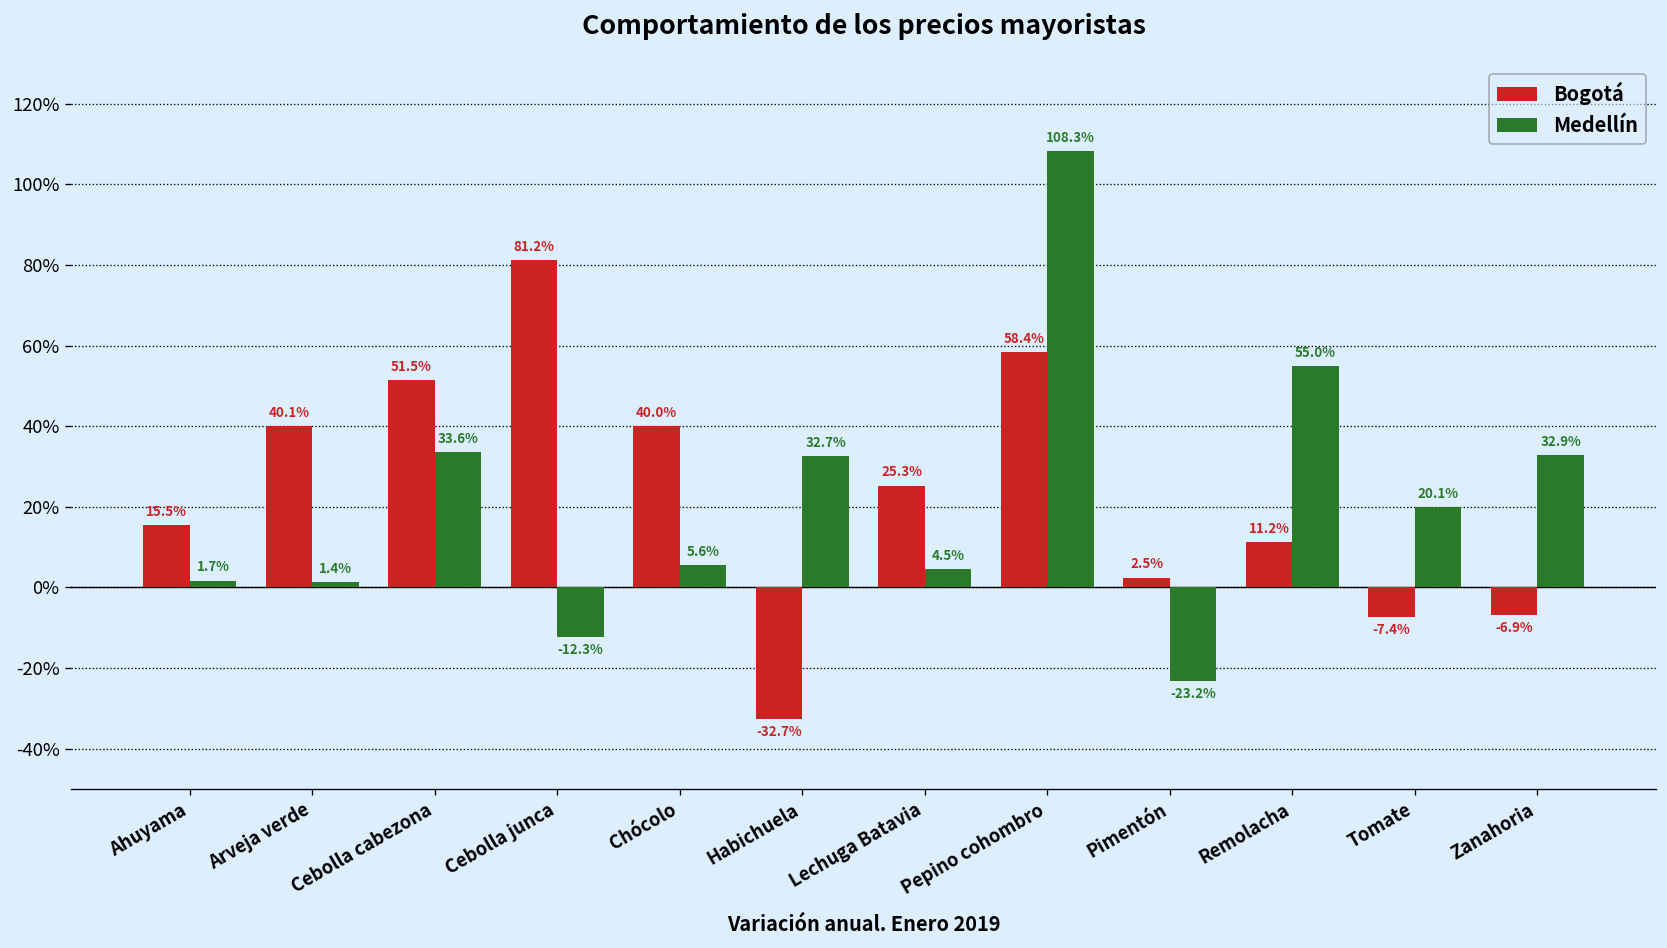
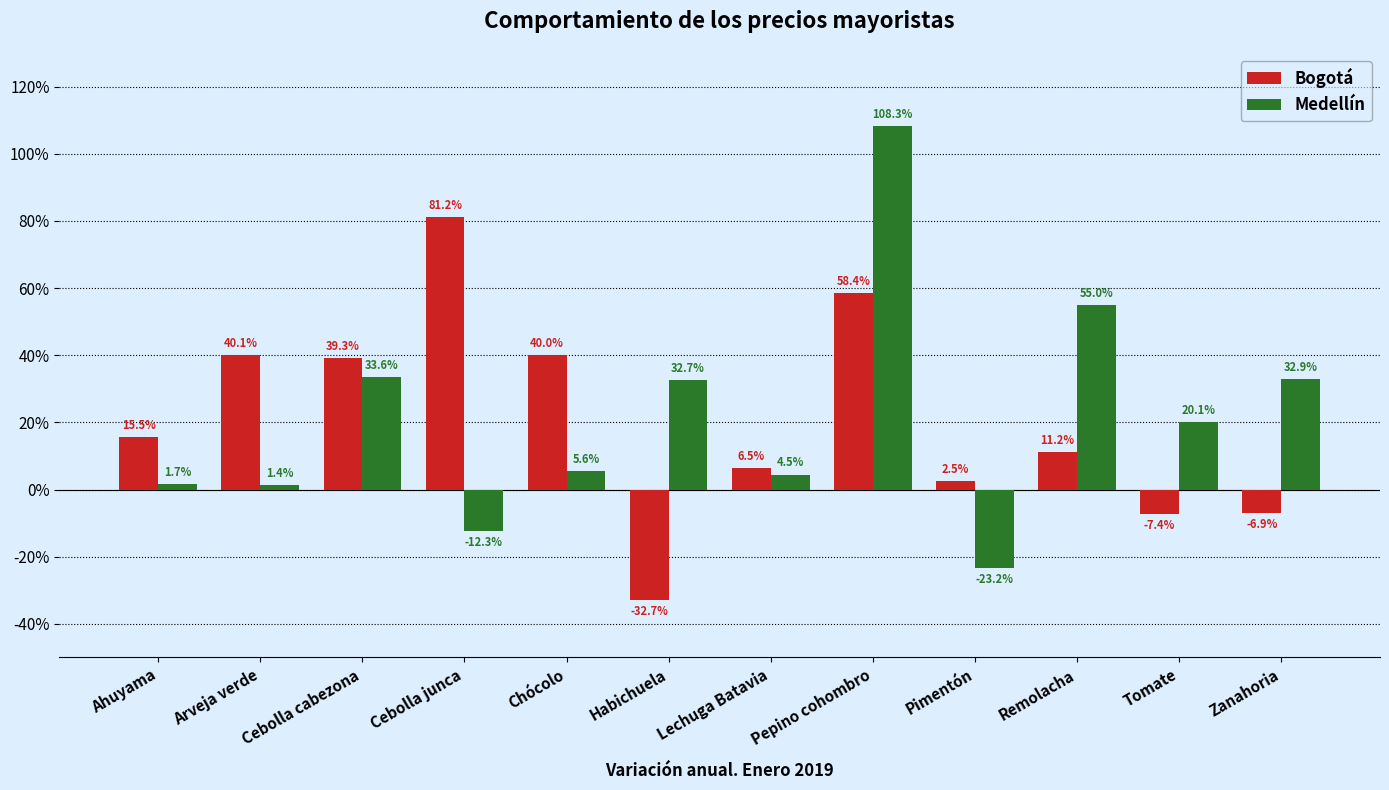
Bogotá, Cebolla cabezona: 51.5% -> 39.3%
Bogotá, Lechuga Batavia: 25.3% -> 6.5%
